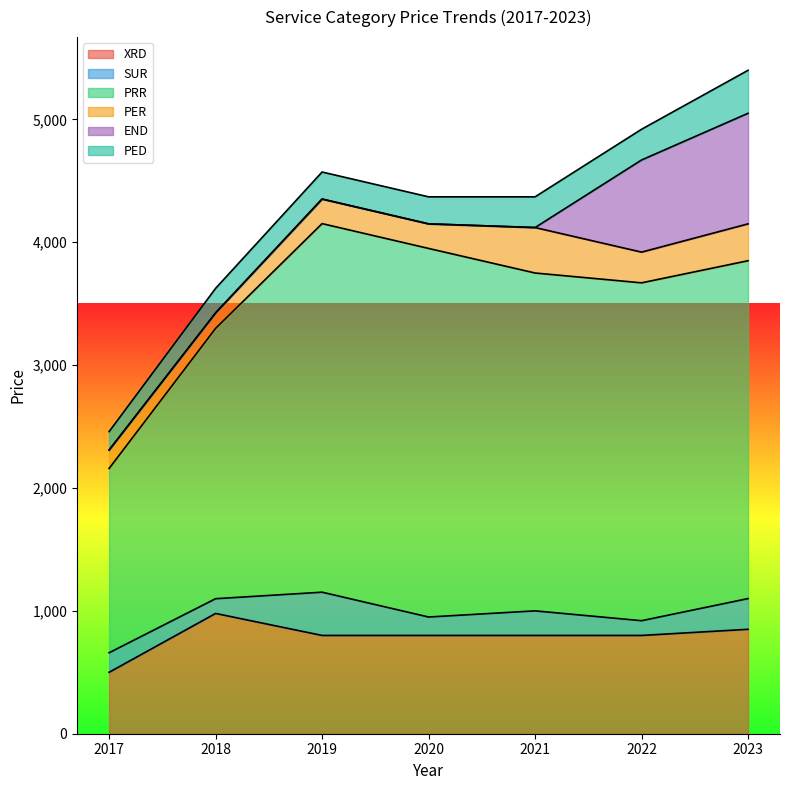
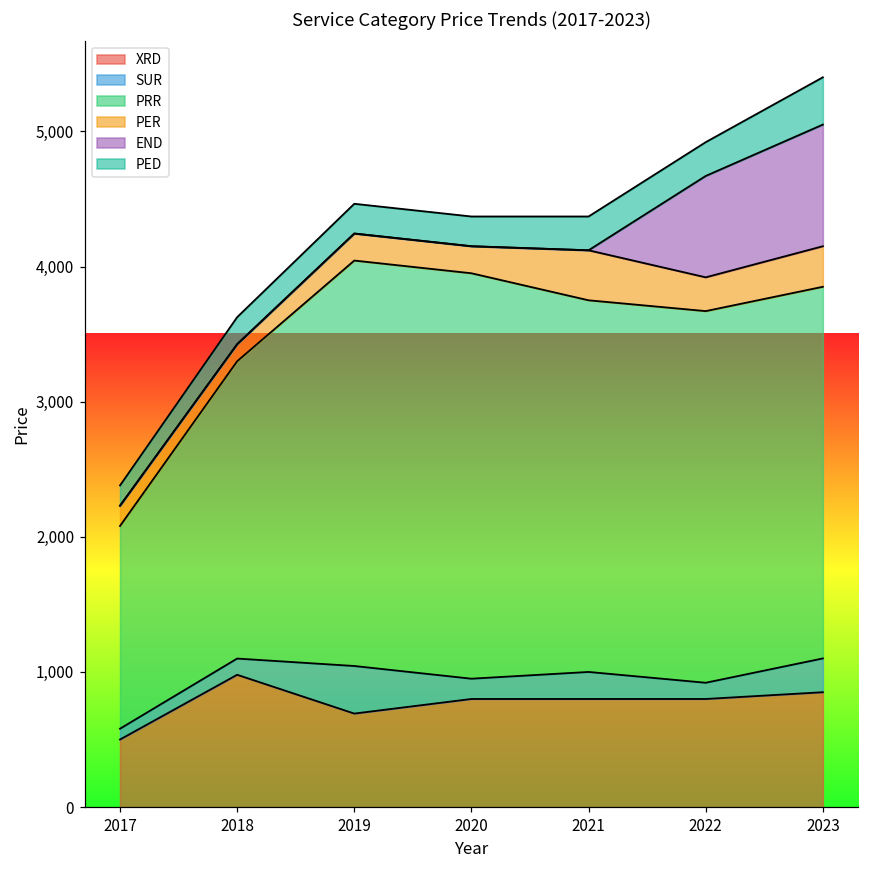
SUR, 2017: 160 -> 80
XRD, 2019: 800 -> 690
